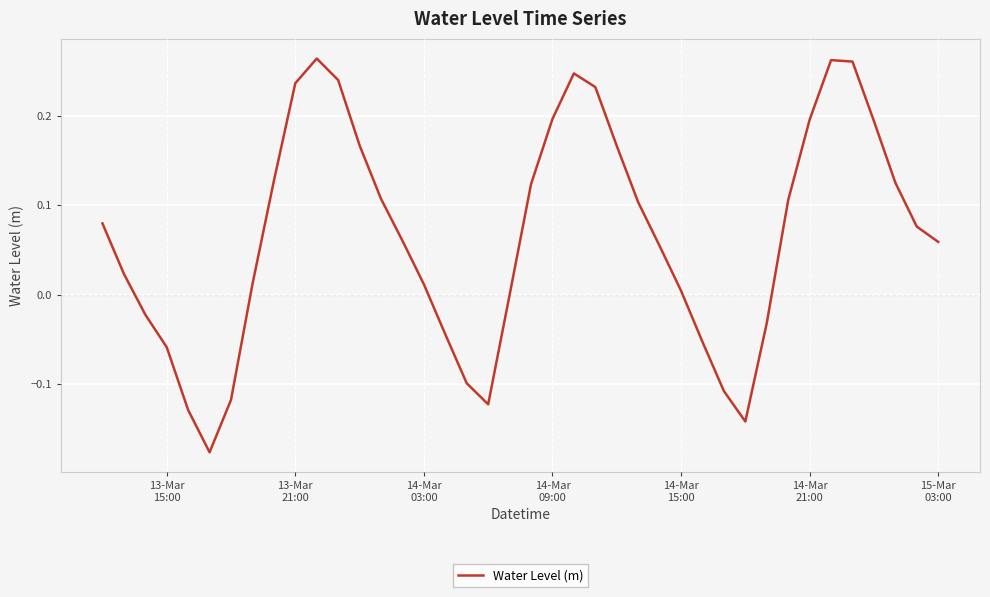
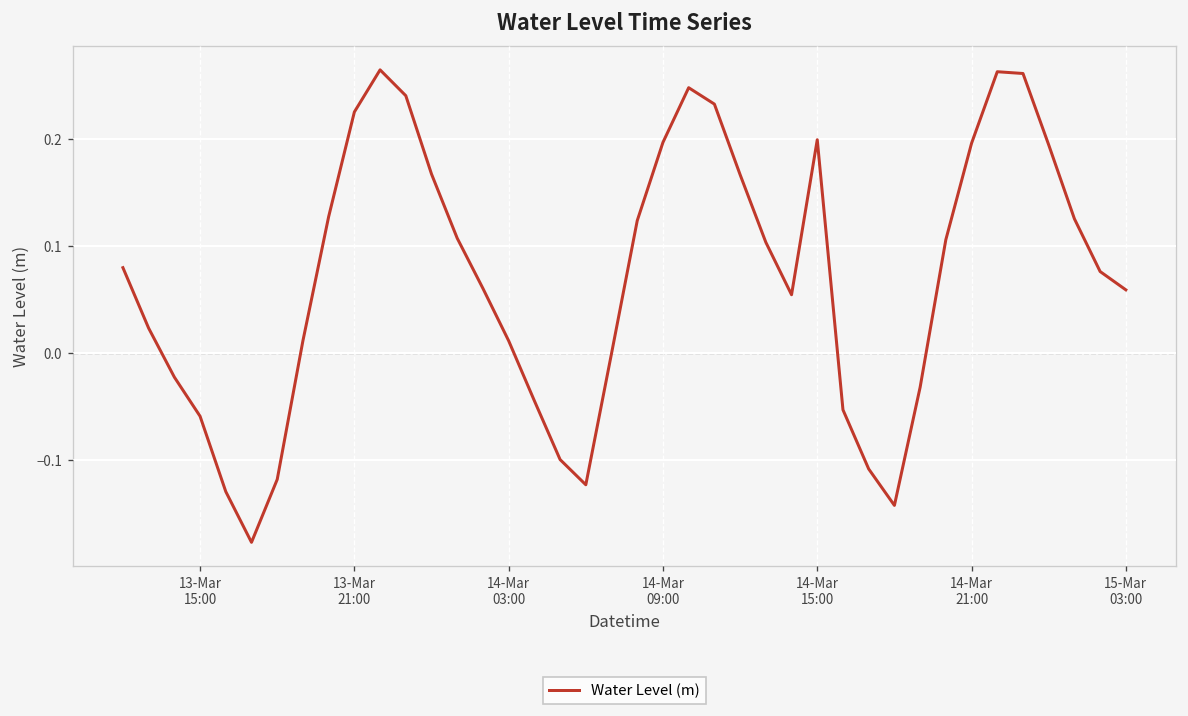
13-Mar 21:00: 0.24 -> 0.23
14-Mar 15:00: 0.00 -> 0.20
